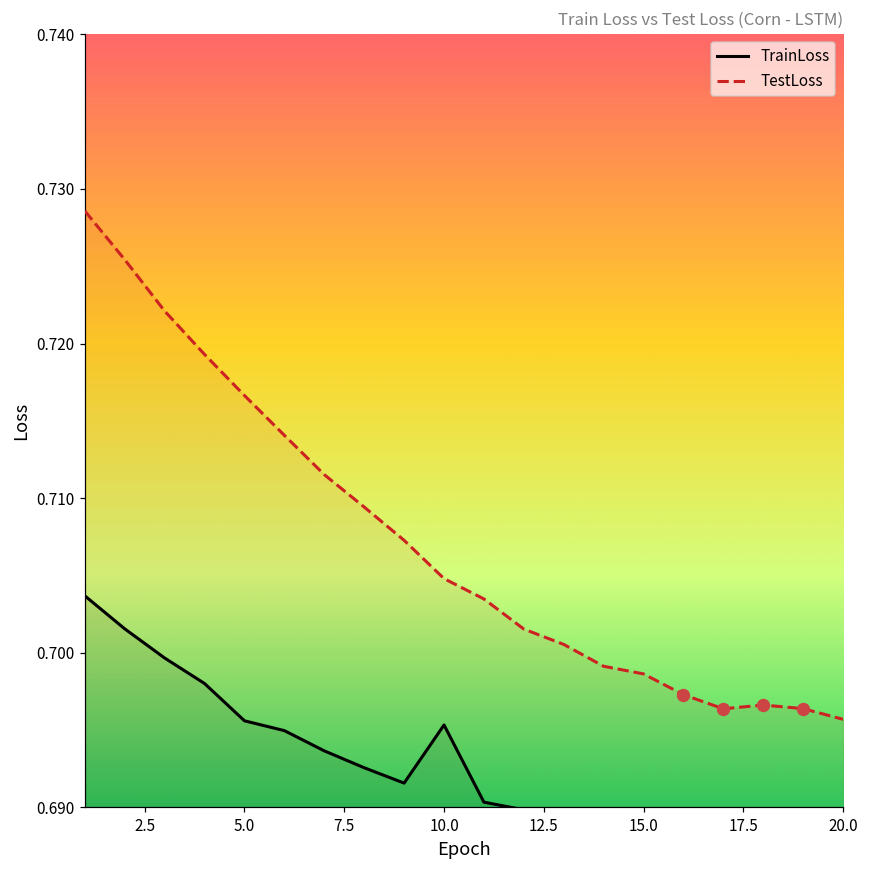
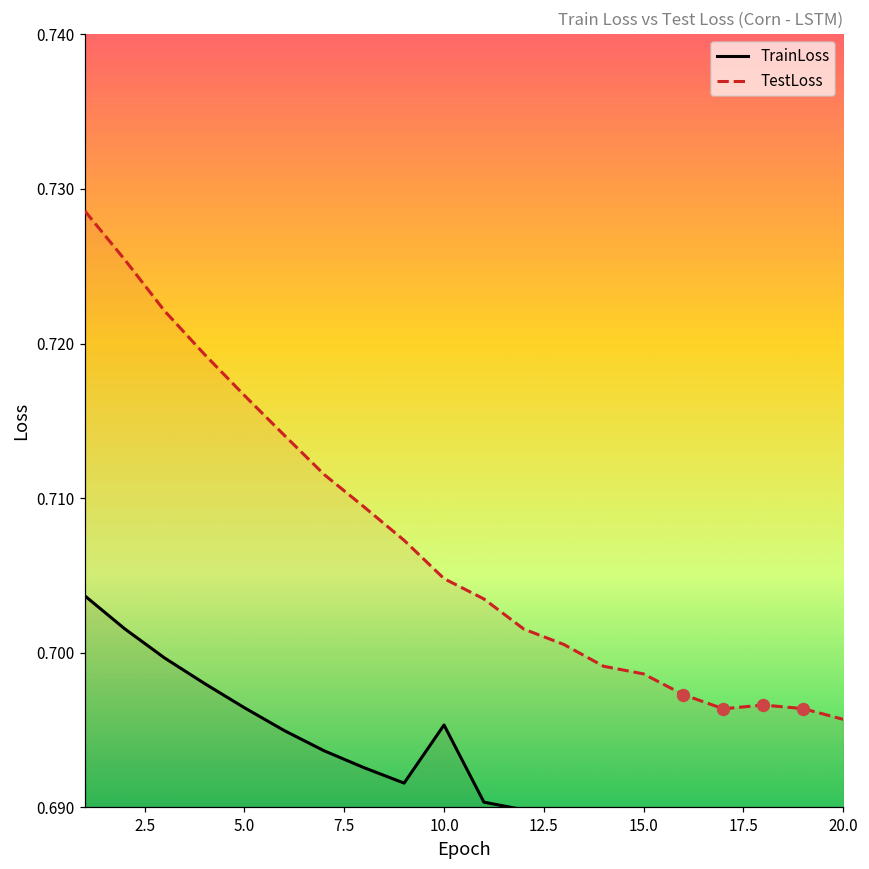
TrainLoss, 5.0: 0.6956 -> 0.6964
